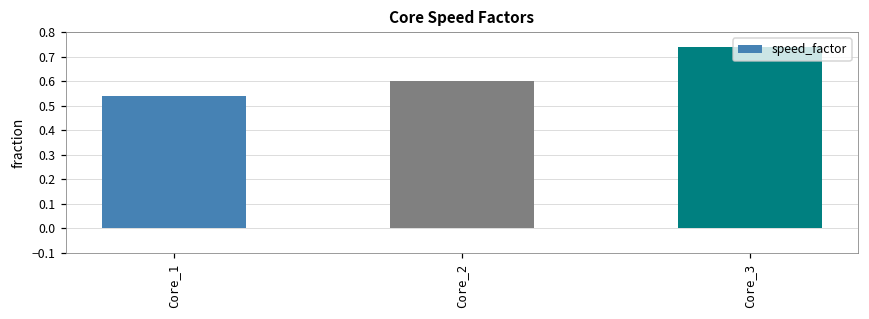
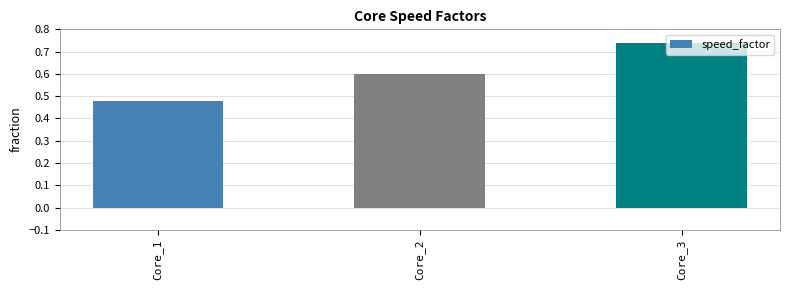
Core_1: 0.54 -> 0.48
